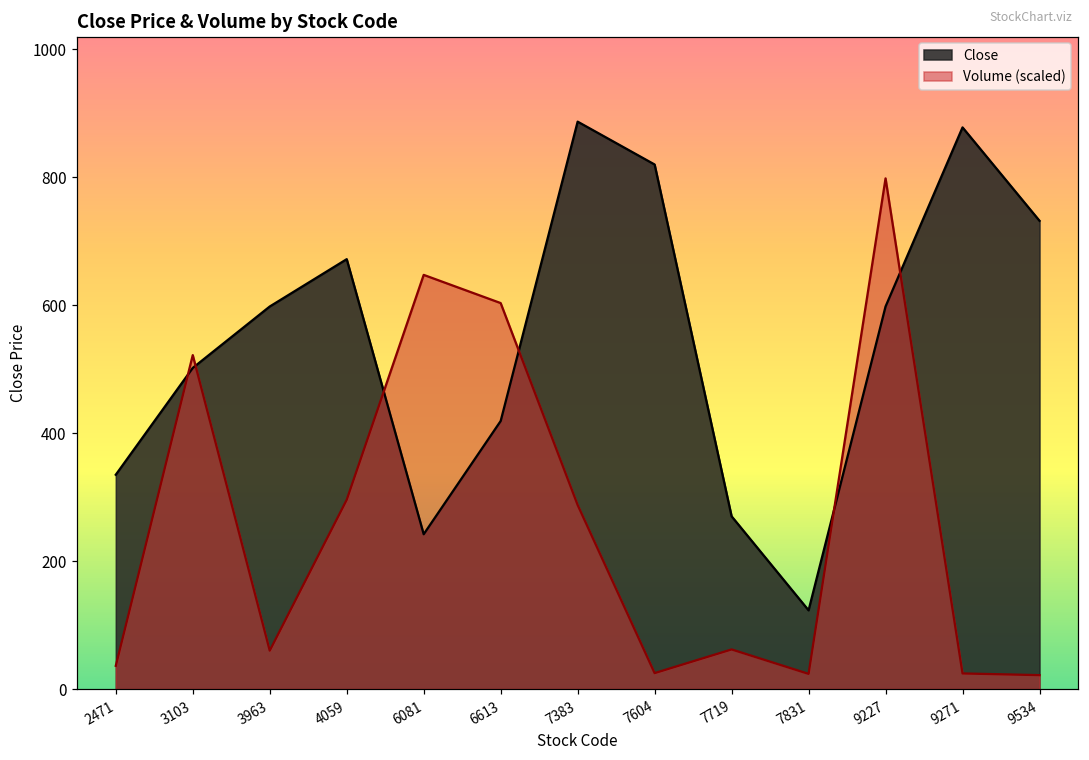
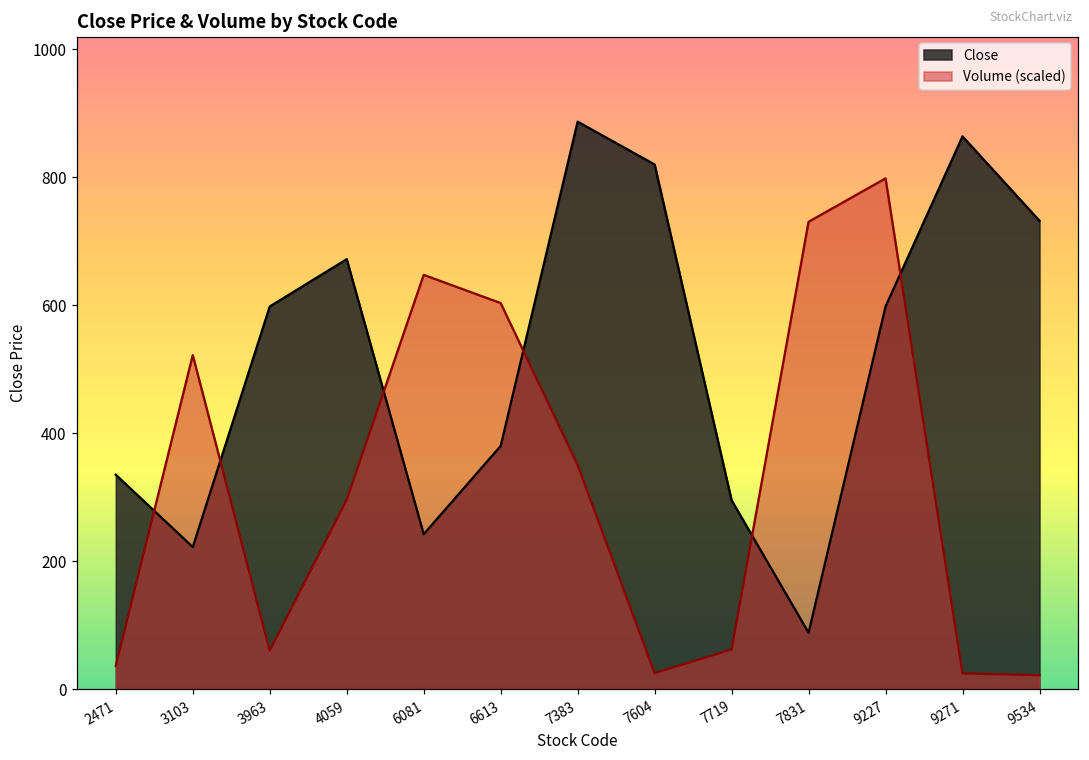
Close, 3103: 500 -> 220
Close, 6613: 420 -> 380
Volume (scaled), 7383: 290 -> 350
Close, 7719: 270 -> 300
Close, 7831: 120 -> 90
Volume (scaled), 7831: 20 -> 730
Close, 9271: 880 -> 860
